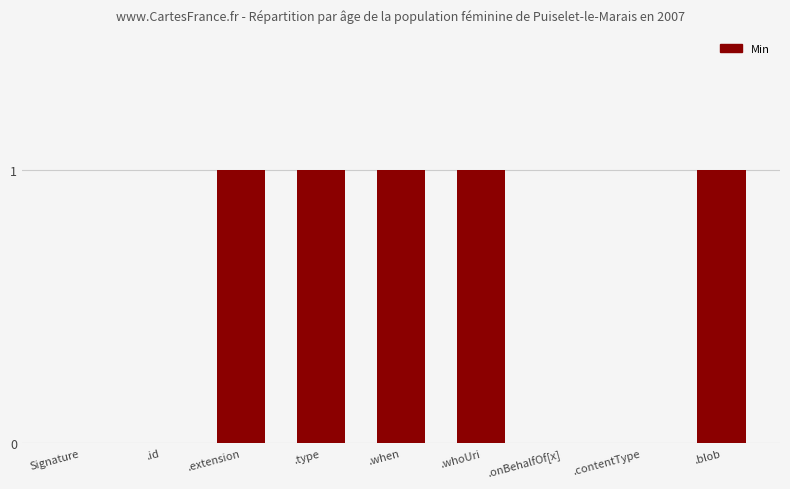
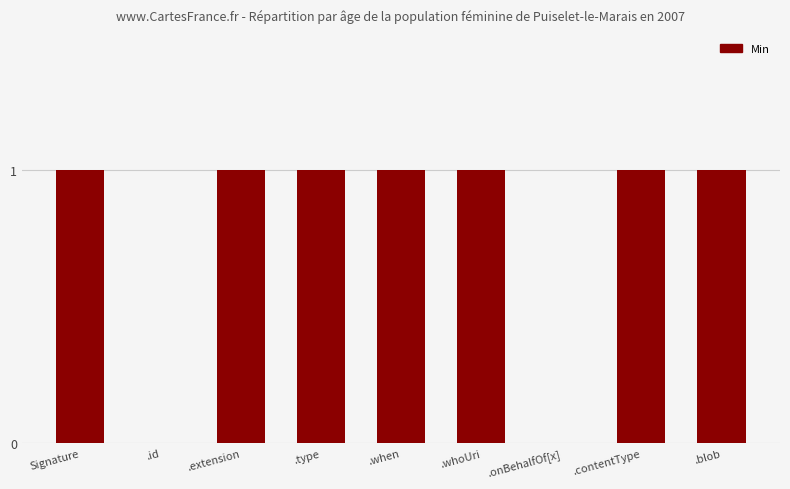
Signature: 0 -> 1
.contentType: 0 -> 1
